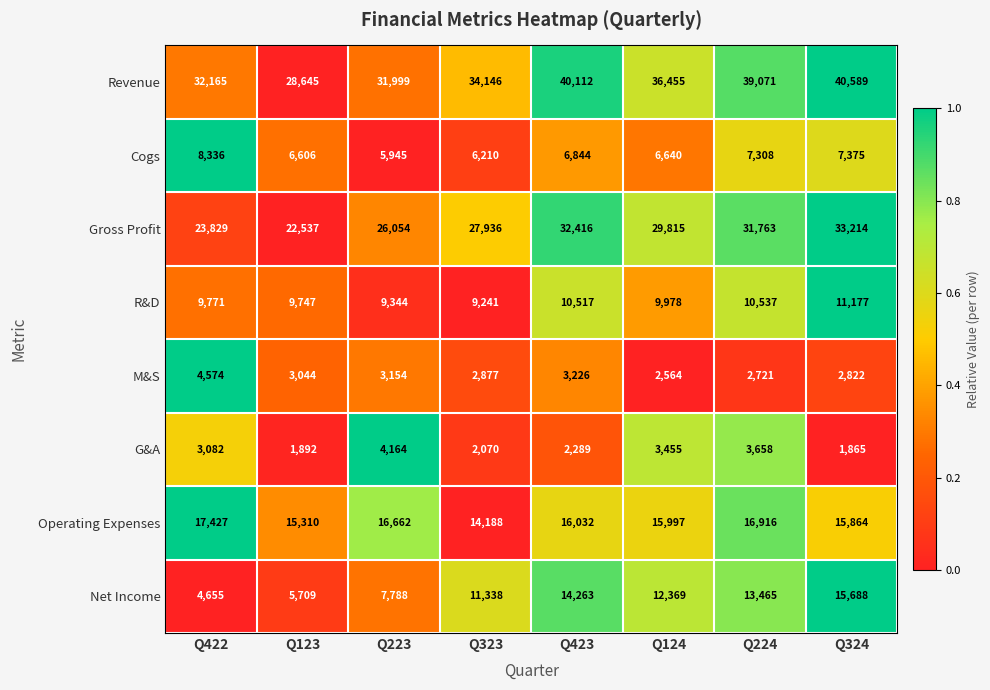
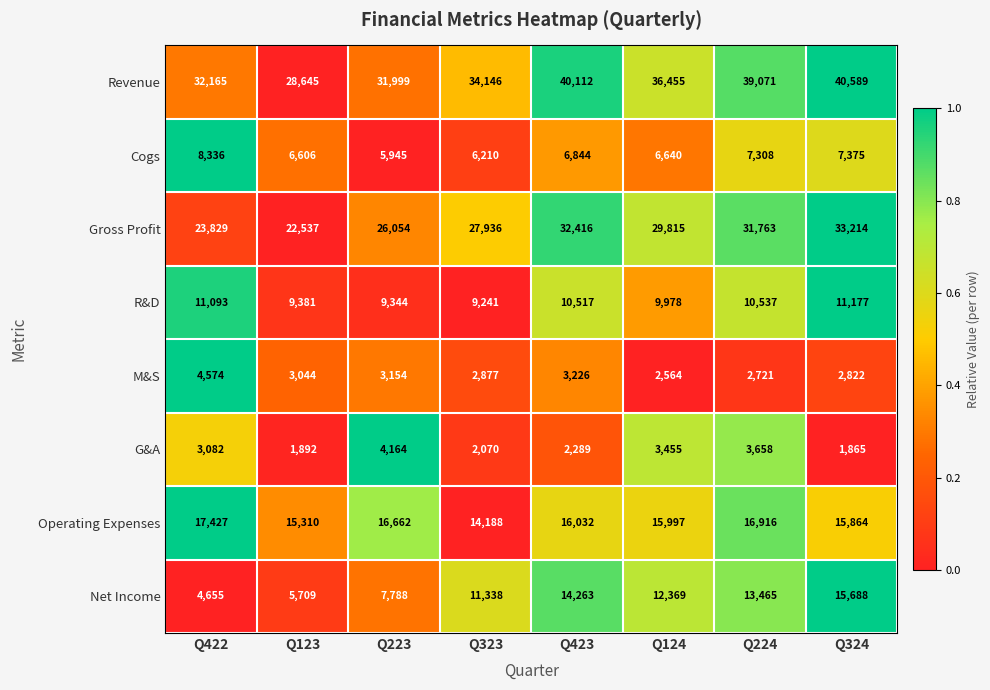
R&D, Q422: 9,771 -> 11,093
R&D, Q123: 9,747 -> 9,381
